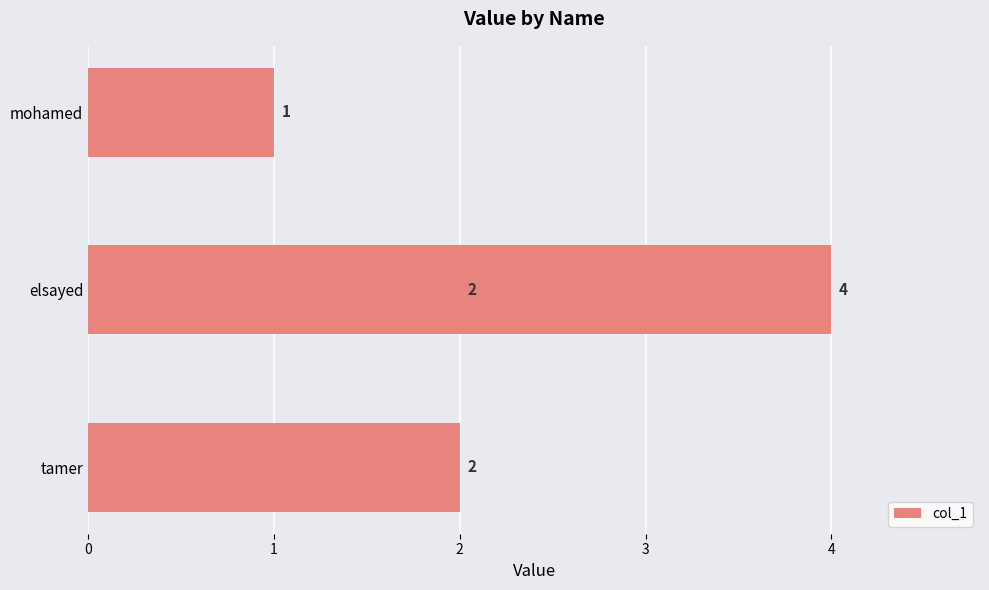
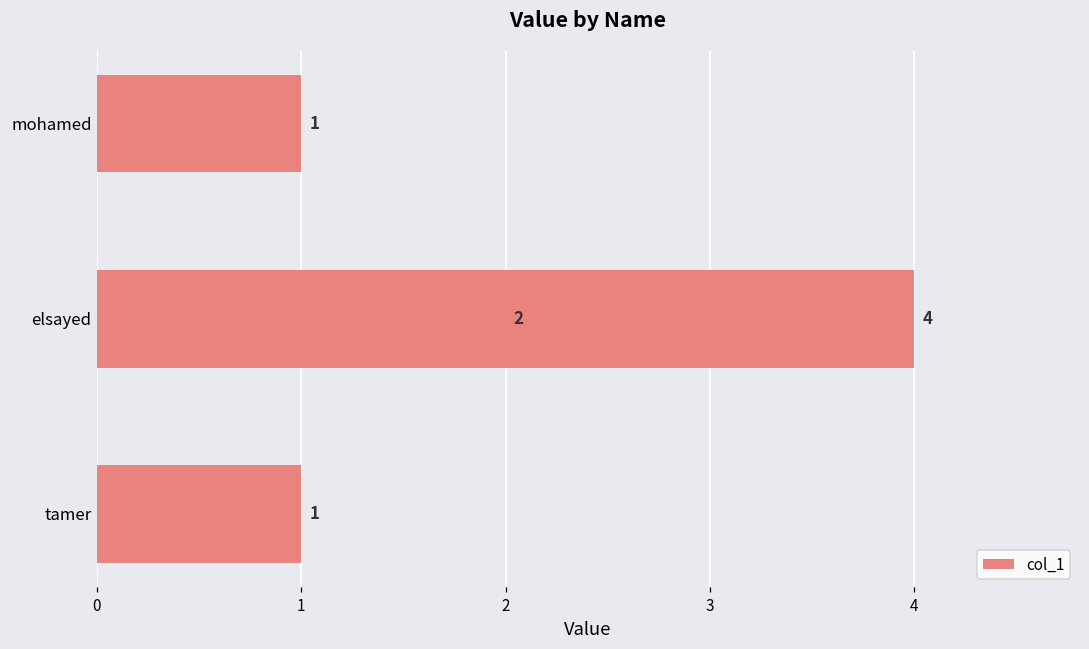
tamer: 2 -> 1
